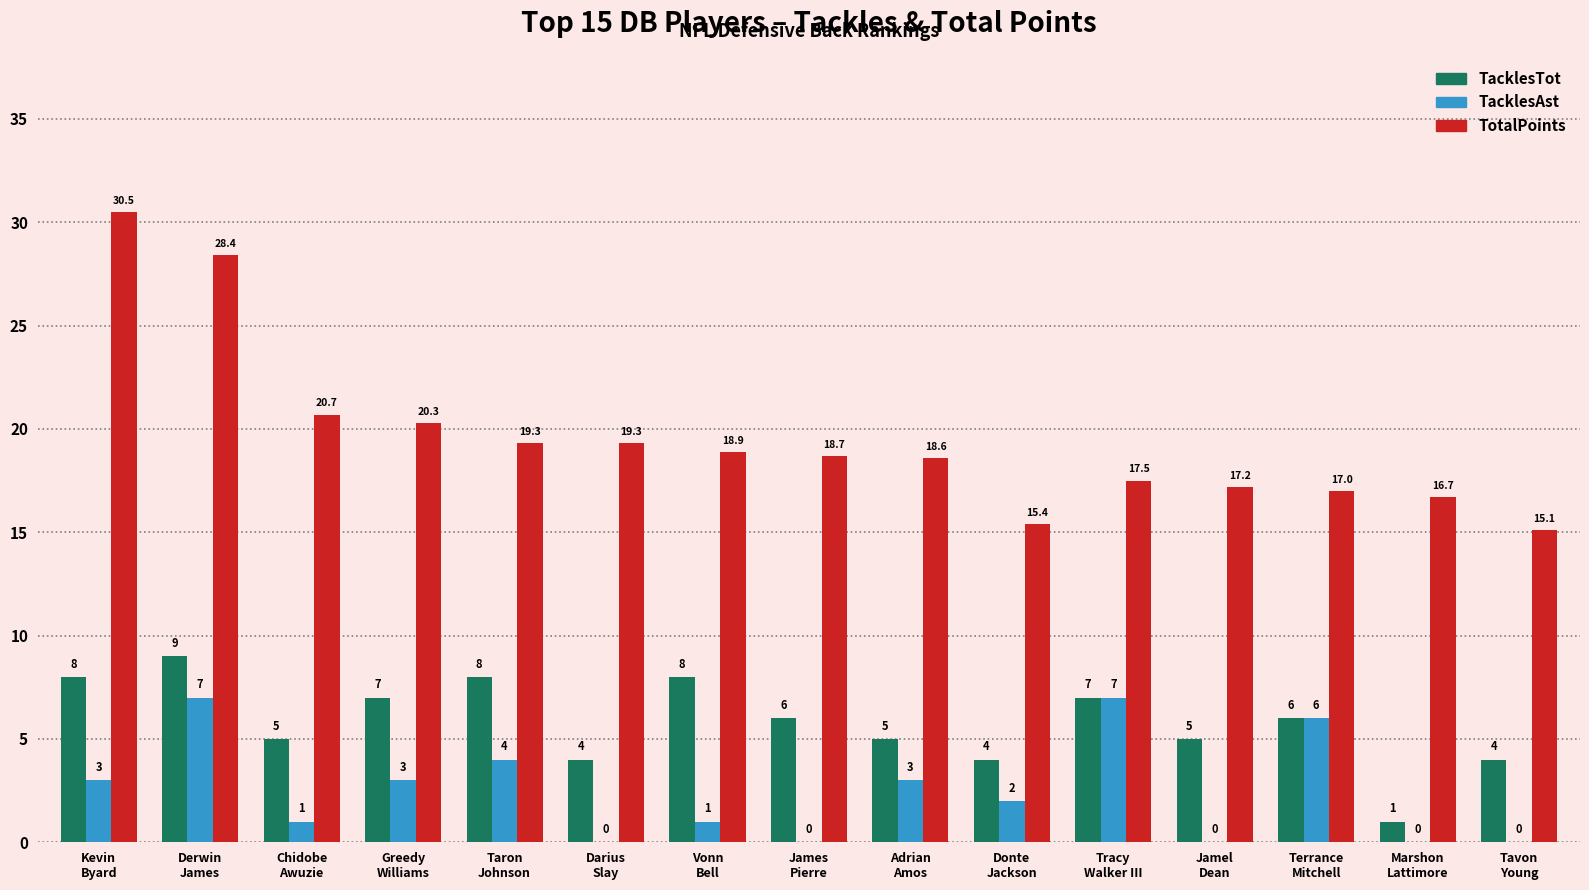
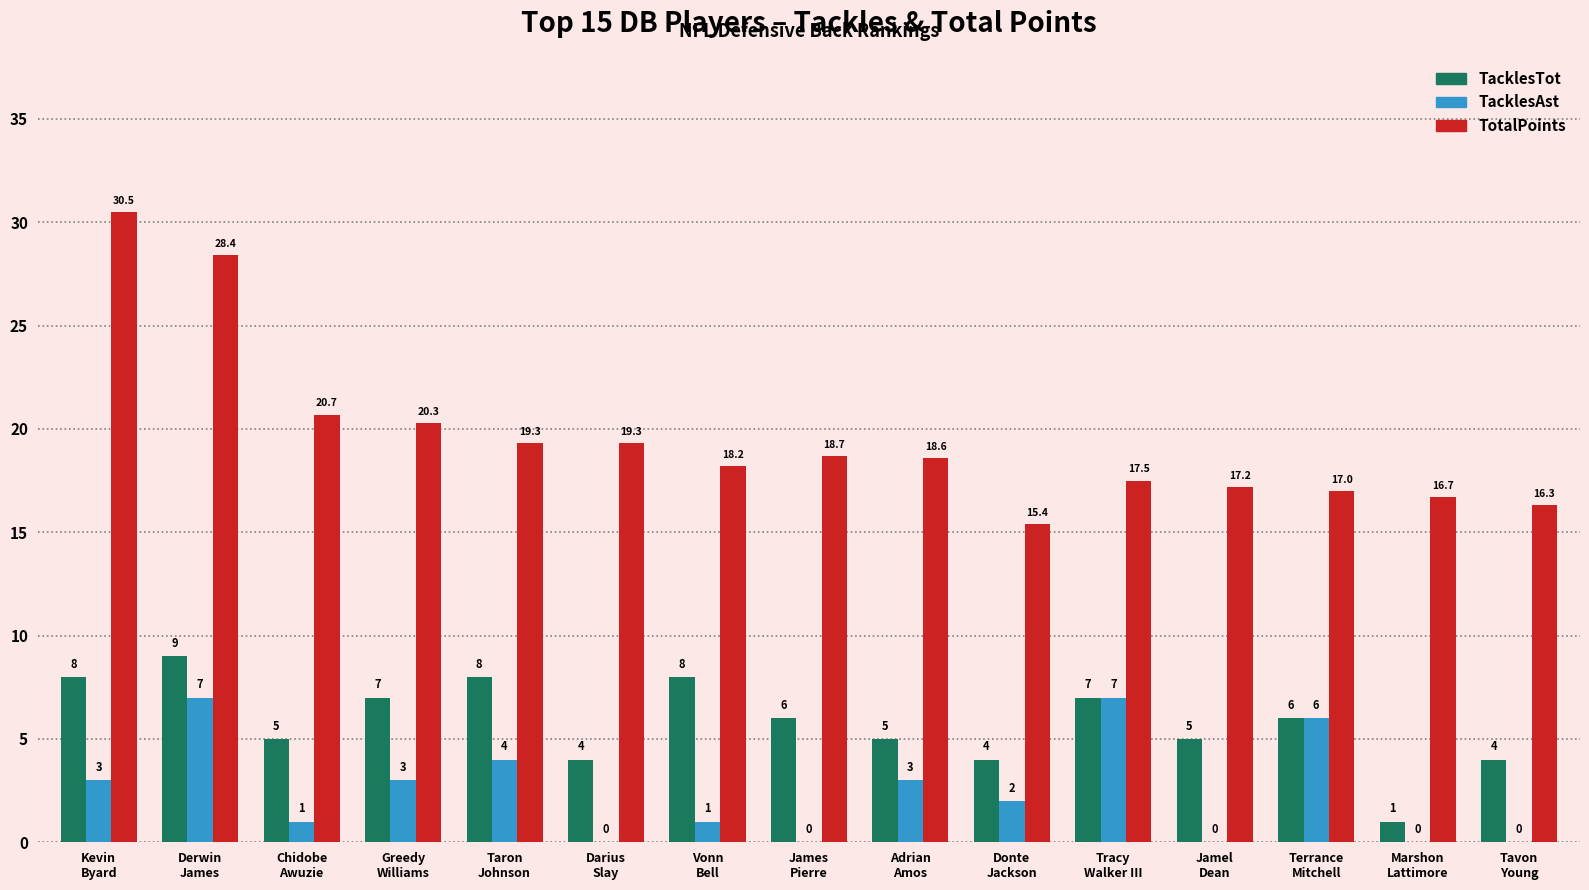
TotalPoints, Vonn Bell: 18.9 -> 18.2
TotalPoints, Tavon Young: 15.1 -> 16.3
